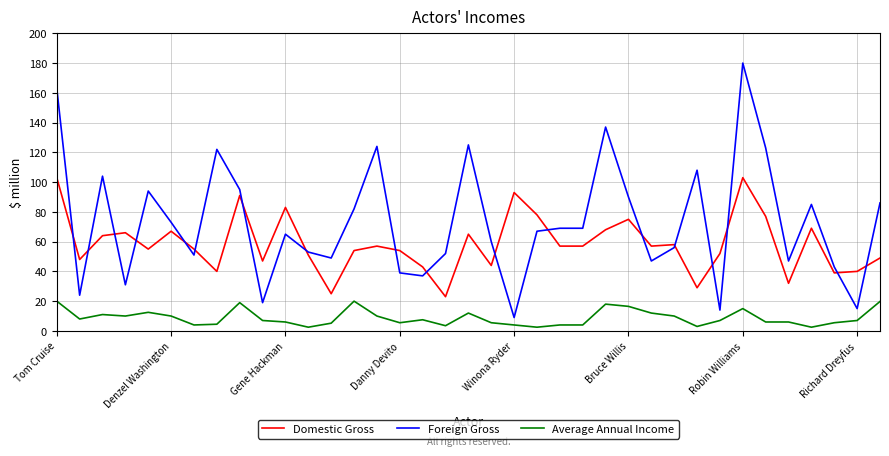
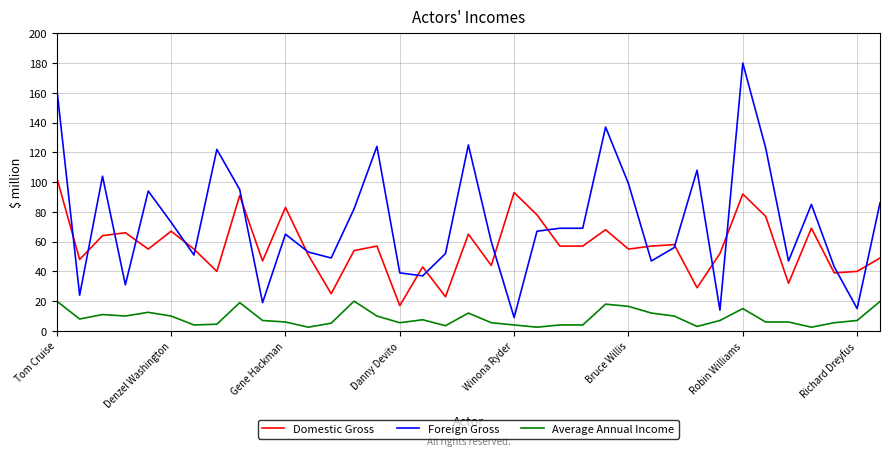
Domestic Gross, Danny Devito: 54 -> 17
Domestic Gross, Bruce Willis: 75 -> 55
Foreign Gross, Bruce Willis: 90 -> 99
Domestic Gross, Robin Williams: 103 -> 92
